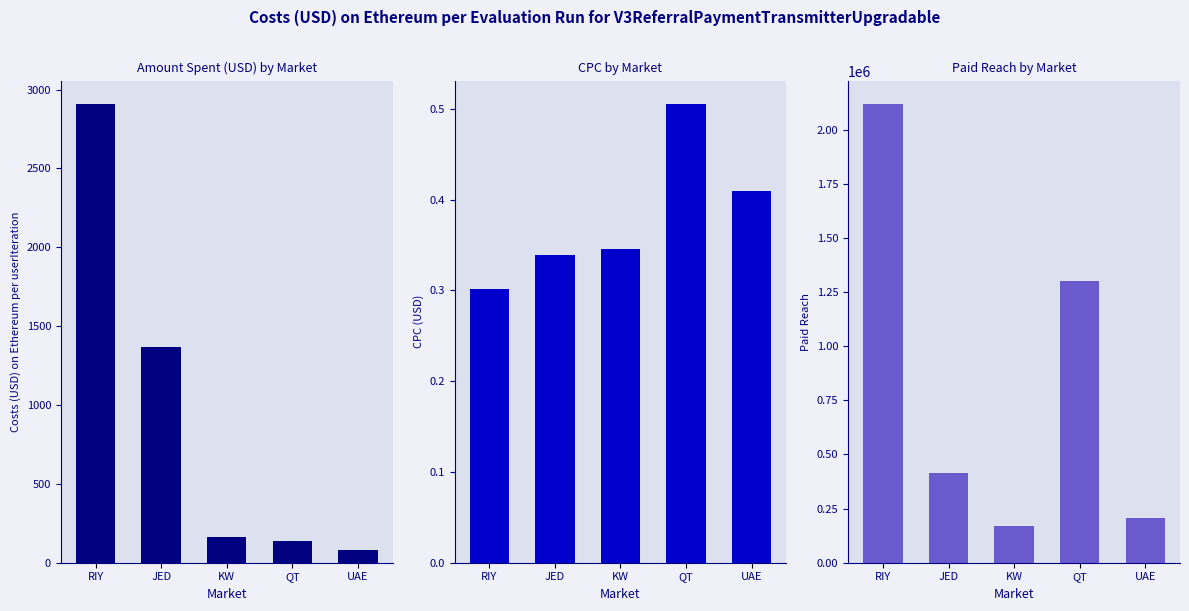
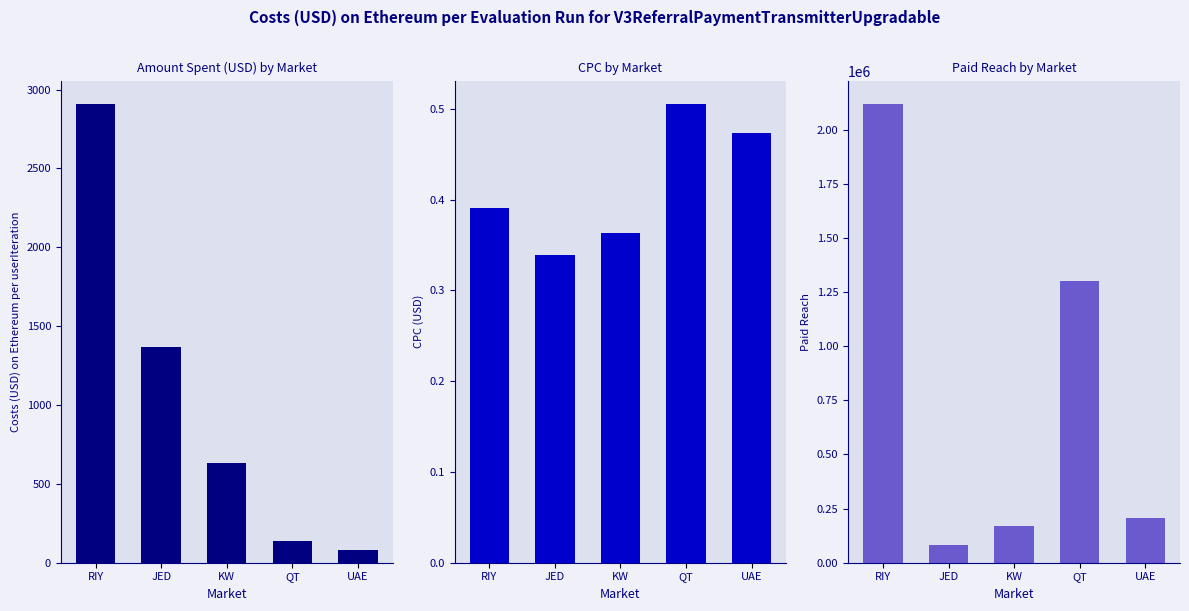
Amount Spent (USD) by Market, KW: 170 -> 630
CPC by Market, RIY: 0.30 -> 0.39
CPC by Market, KW: 0.35 -> 0.36
CPC by Market, UAE: 0.41 -> 0.47
Paid Reach by Market, JED: 410000 -> 80000
